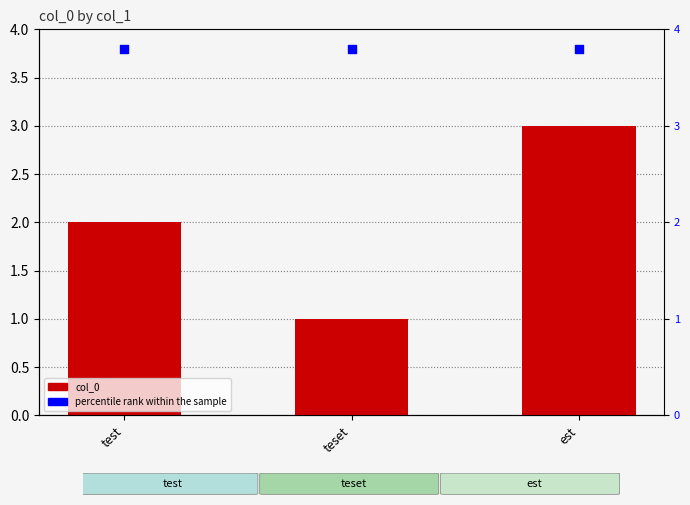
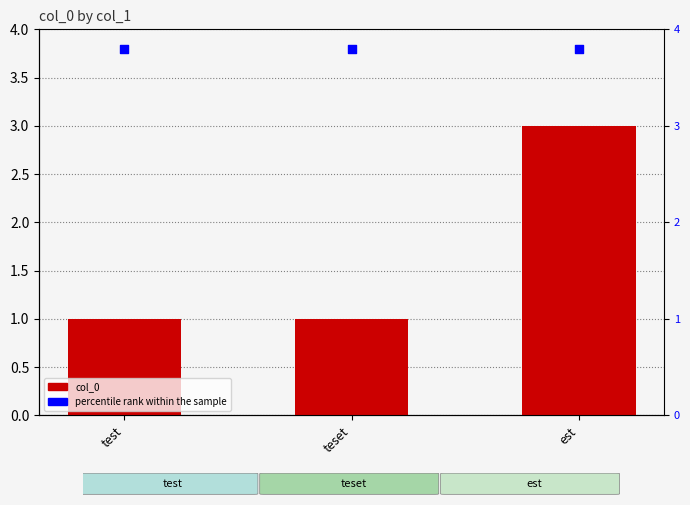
col_0, test: 2 -> 1
